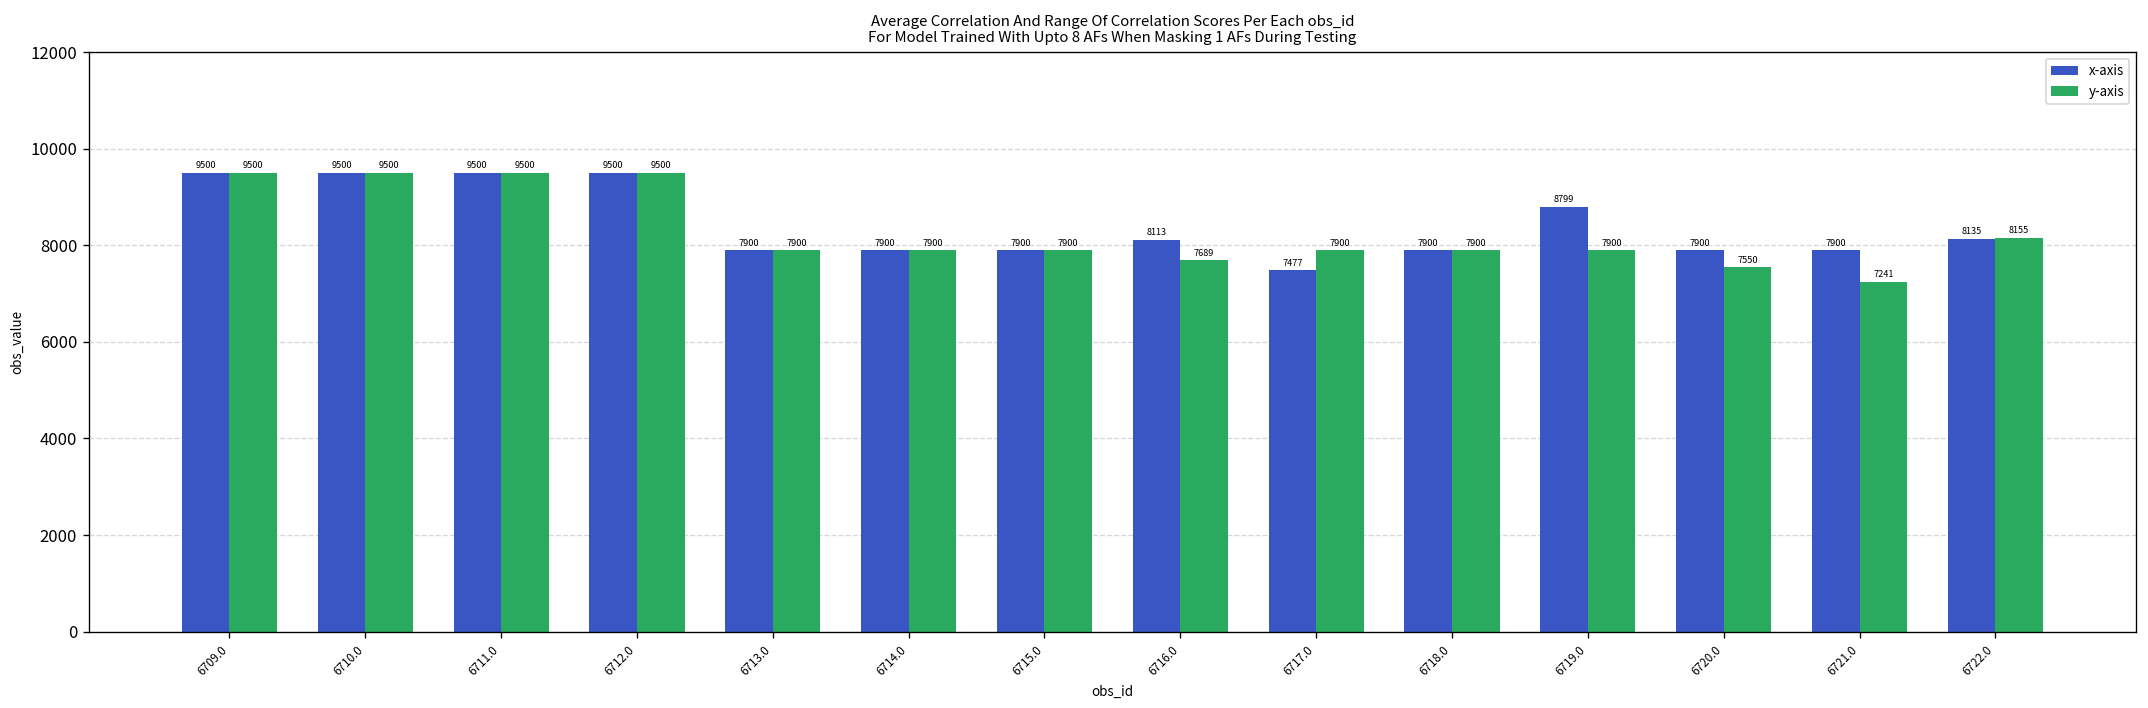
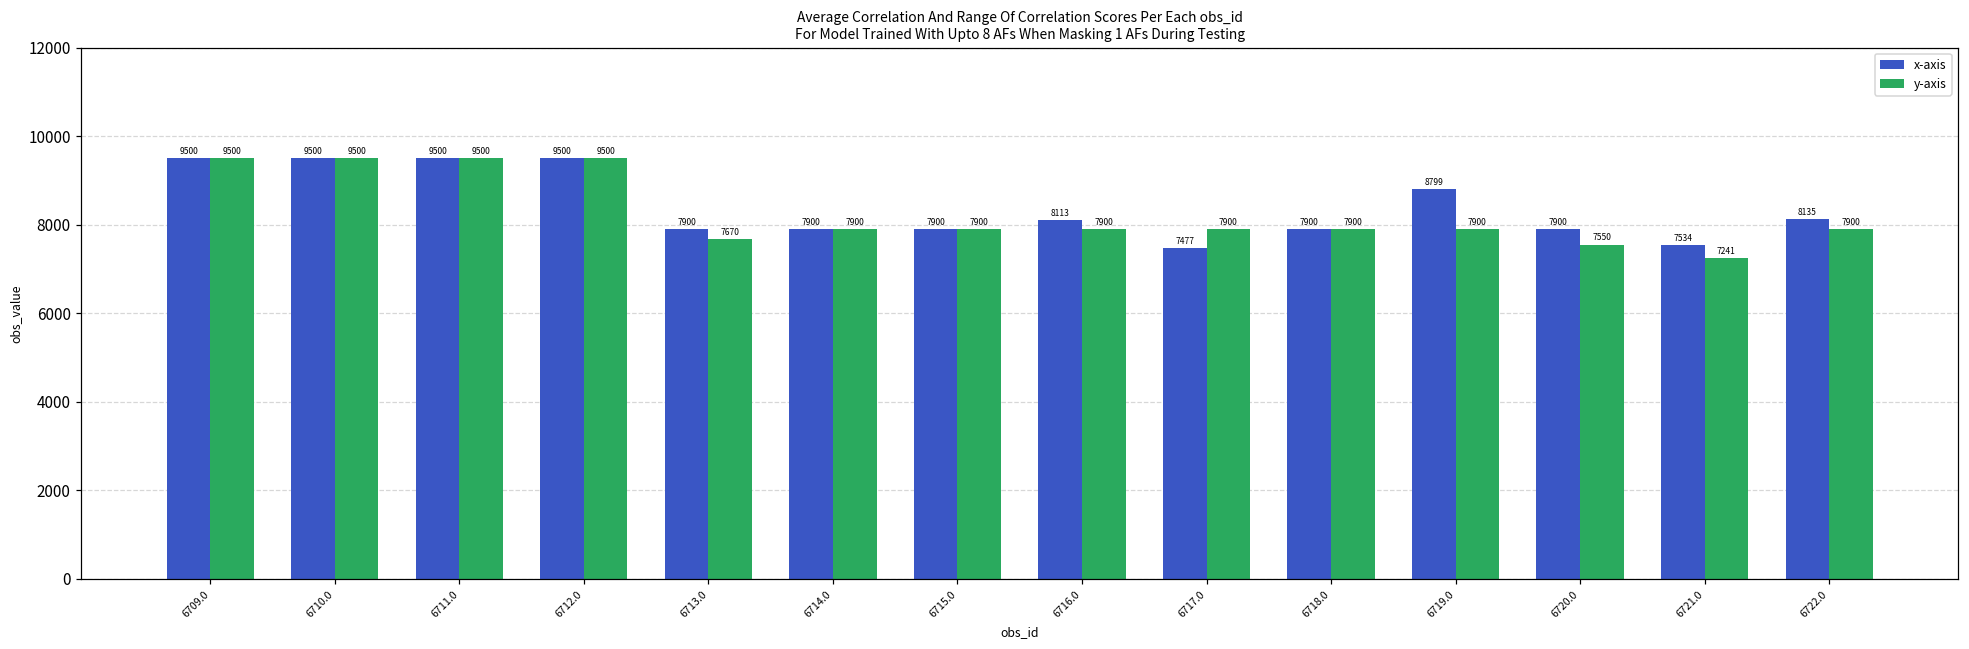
y-axis, 6713.0: 7900 -> 7670
y-axis, 6716.0: 7689 -> 7900
x-axis, 6721.0: 7900 -> 7534
y-axis, 6722.0: 8155 -> 7900
